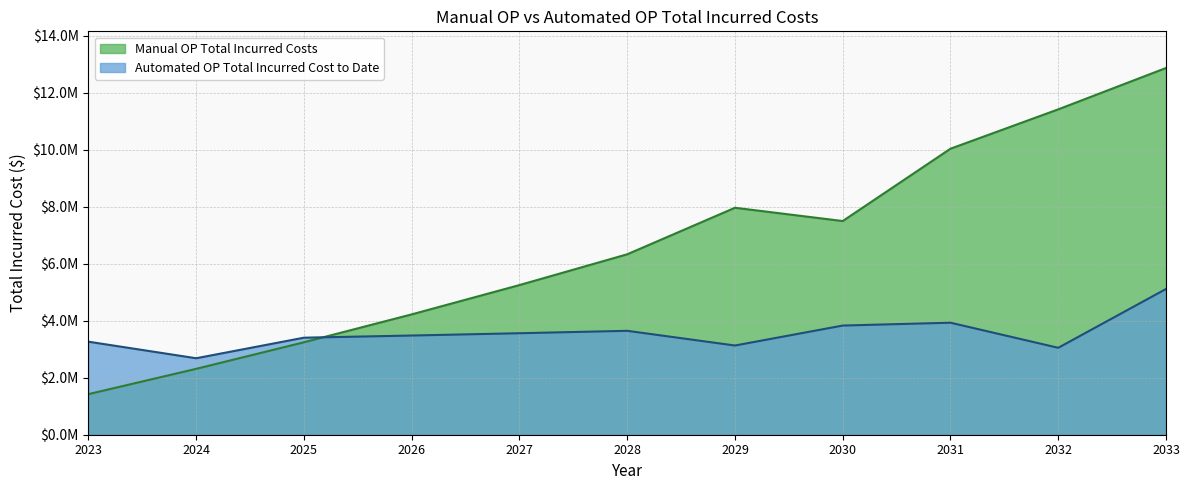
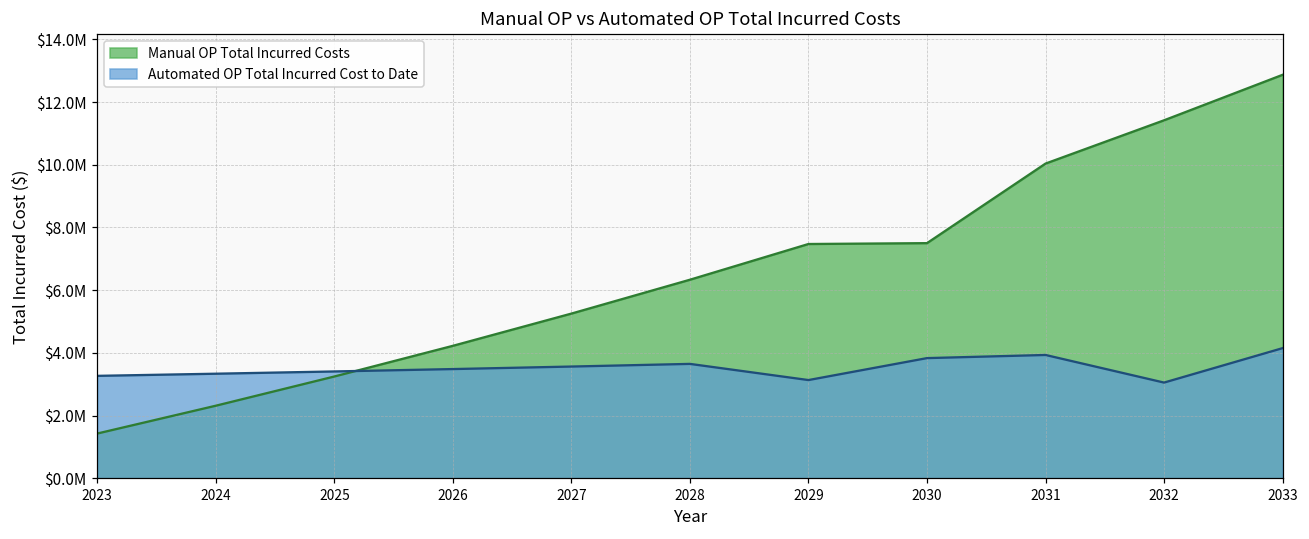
Automated OP Total Incurred Cost to Date, 2024: $2700000 -> $3300000
Manual OP Total Incurred Costs, 2029: $8000000 -> $7500000
Automated OP Total Incurred Cost to Date, 2033: $5100000 -> $4100000
